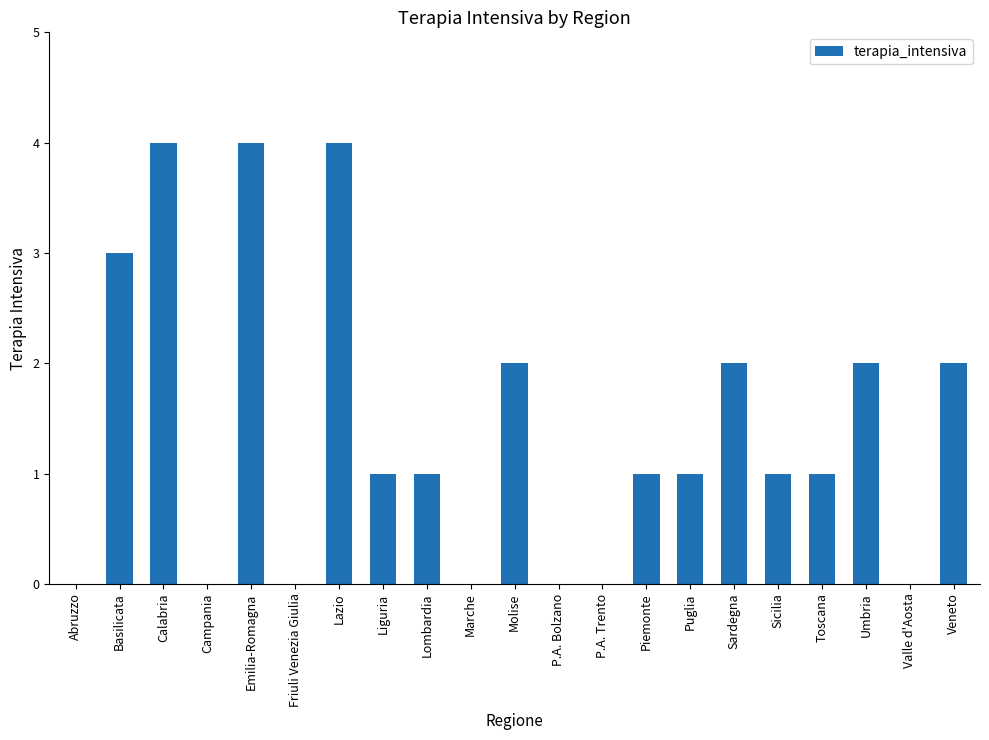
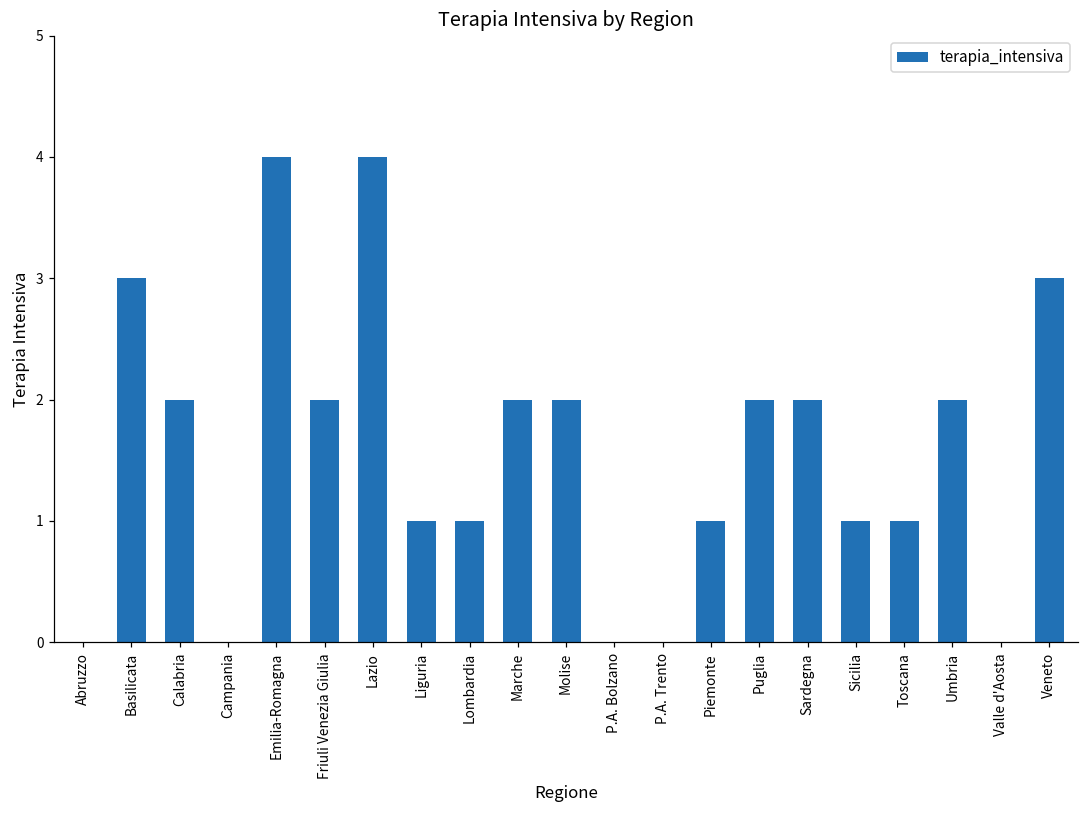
Calabria: 4 -> 2
Friuli Venezia Giulia: 0 -> 2
Marche: 0 -> 2
Puglia: 1 -> 2
Veneto: 2 -> 3
